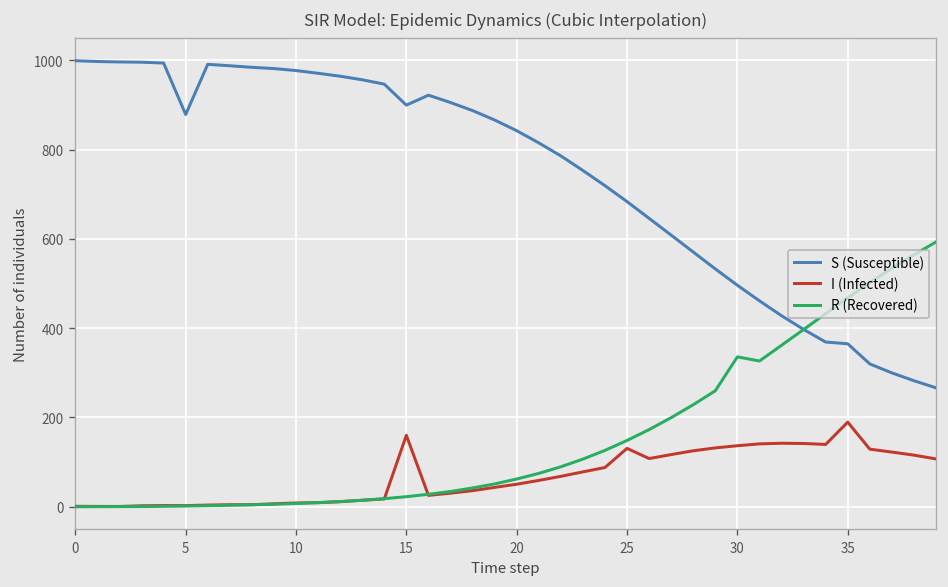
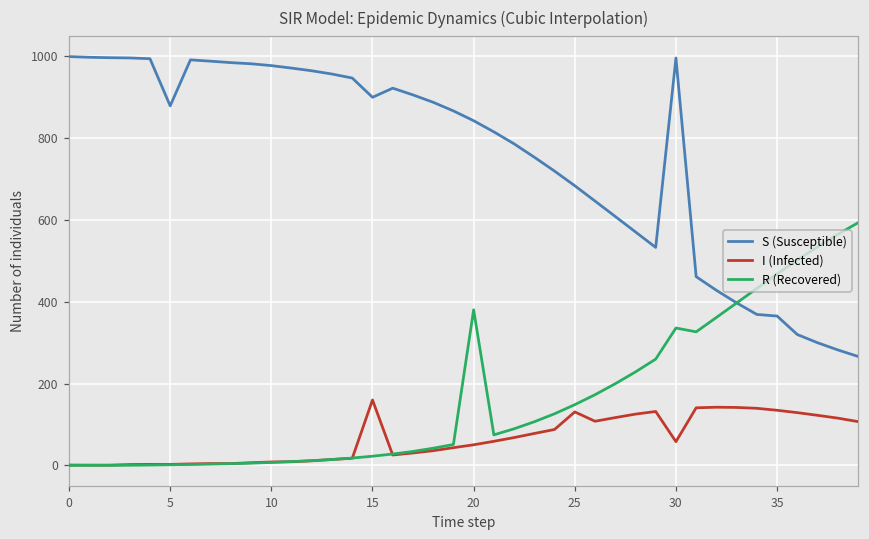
R (Recovered), 20: 60 -> 380
S (Susceptible), 30: 500 -> 1000
I (Infected), 30: 140 -> 60
I (Infected), 35: 190 -> 130
